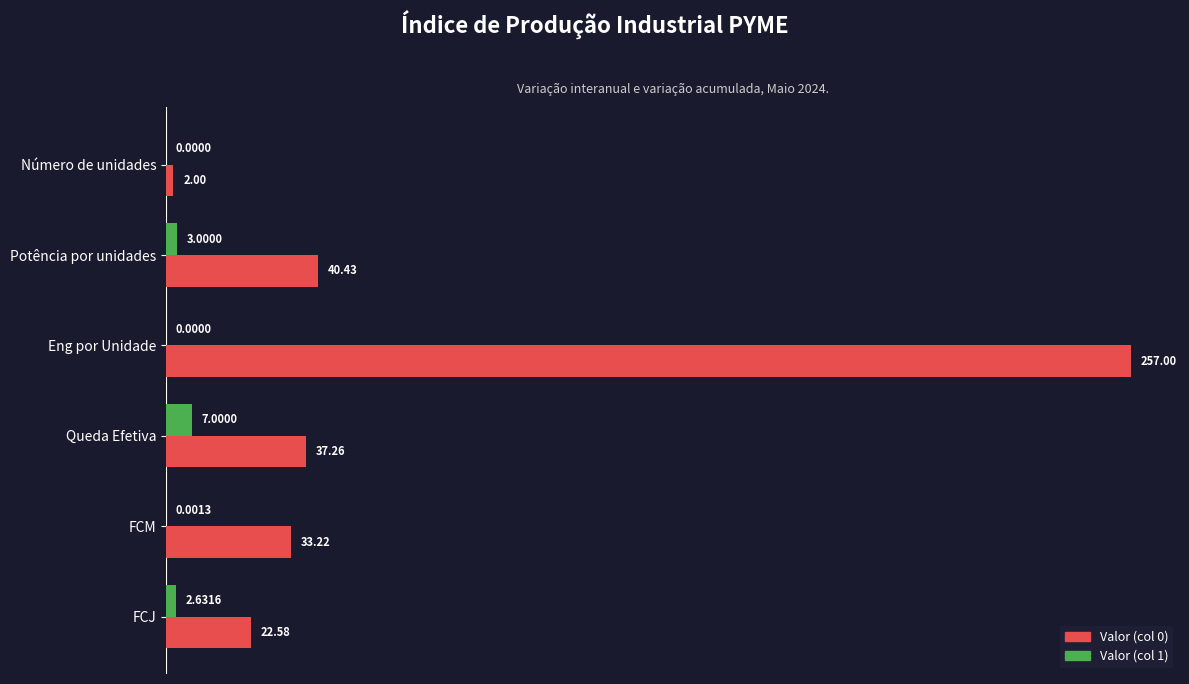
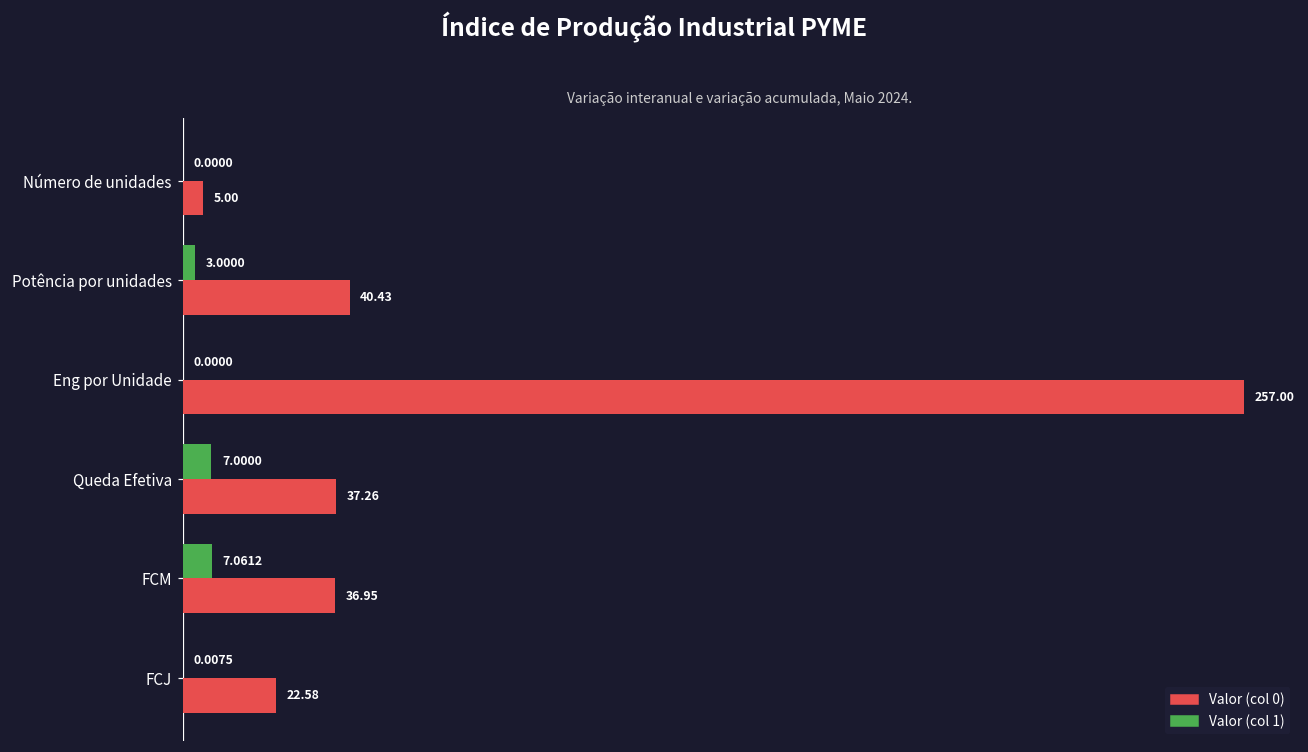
Valor (col 0), Número de unidades: 2.00 -> 5.00
Valor (col 1), FCM: 0.0013 -> 7.0612
Valor (col 0), FCM: 33.22 -> 36.95
Valor (col 1), FCJ: 2.6316 -> 0.0075
